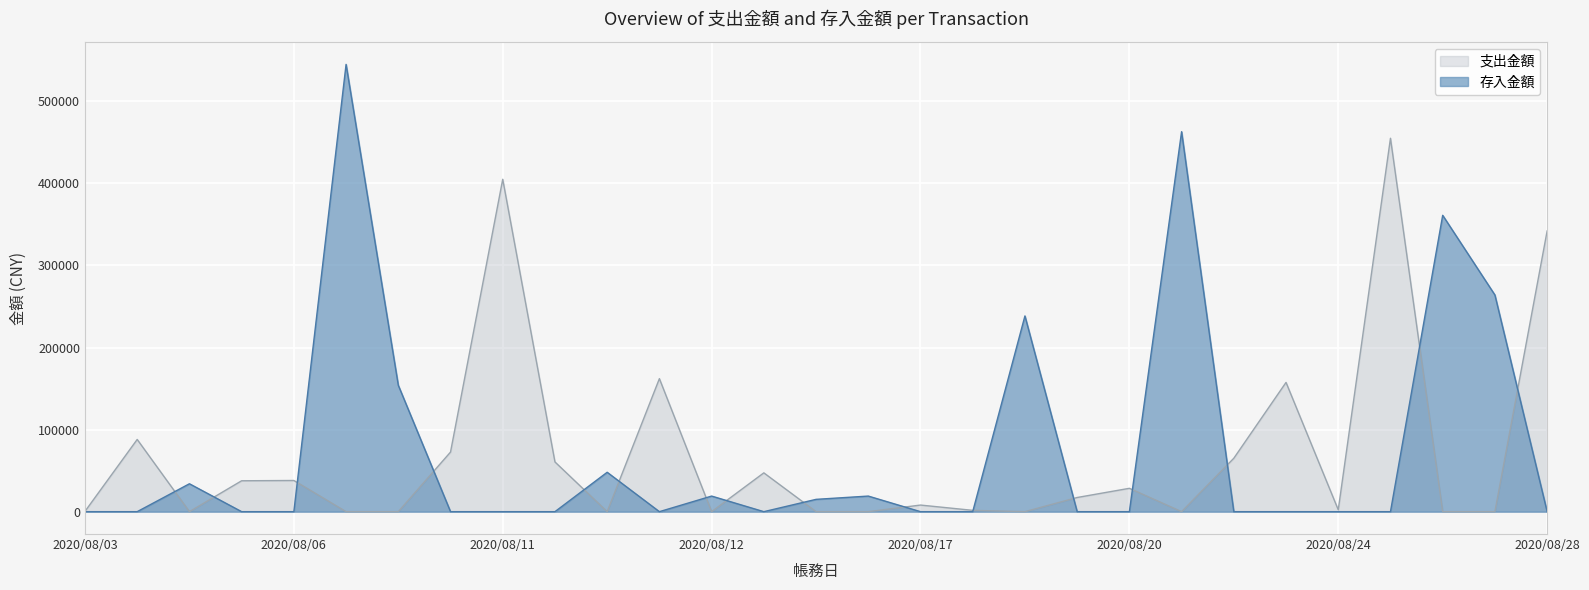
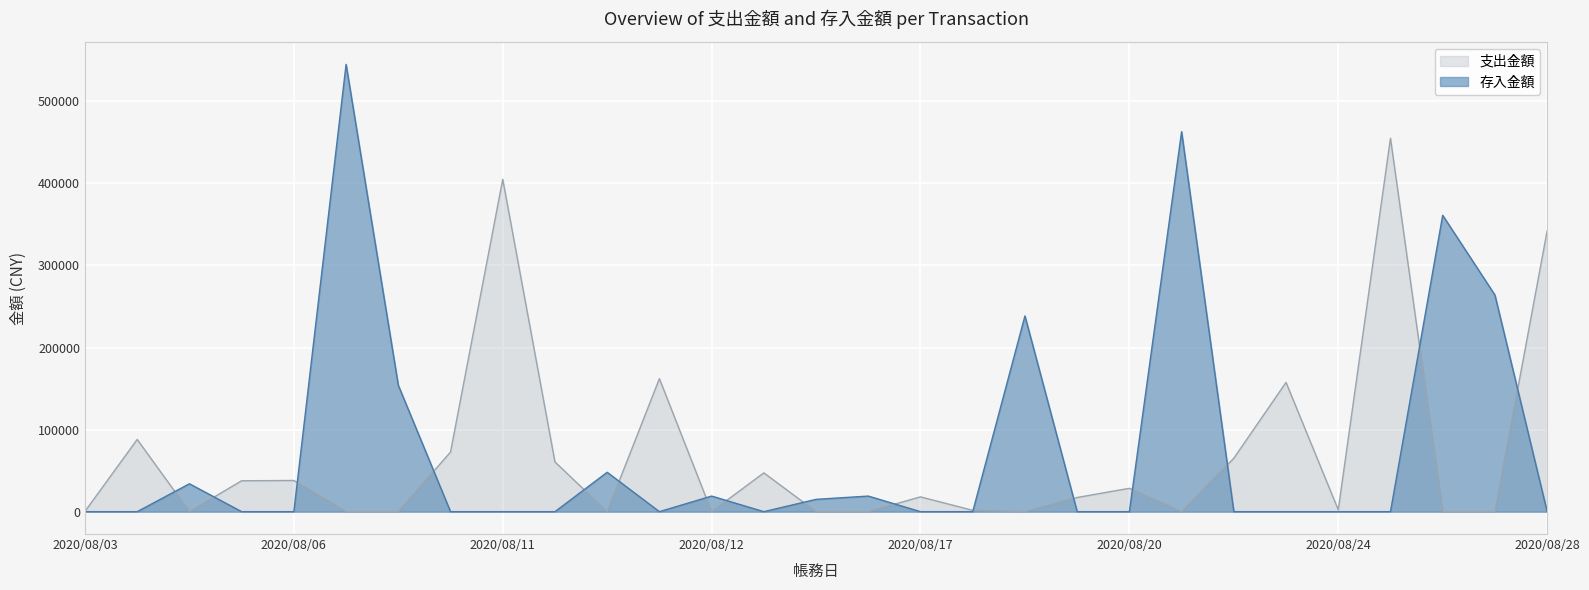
支出金額, 2020/08/17: 10000 -> 20000
